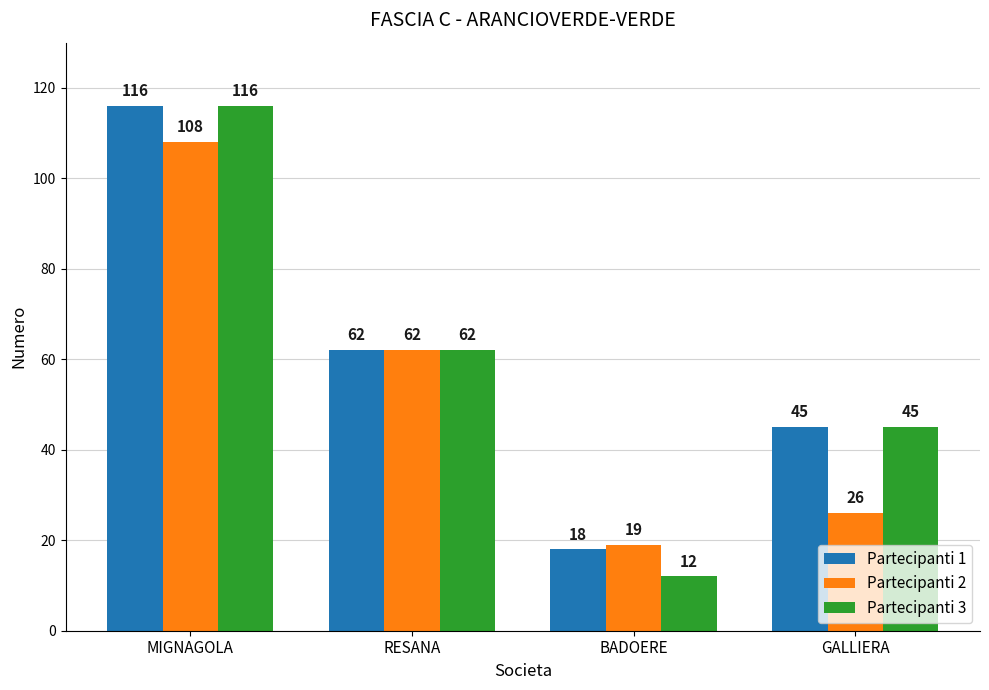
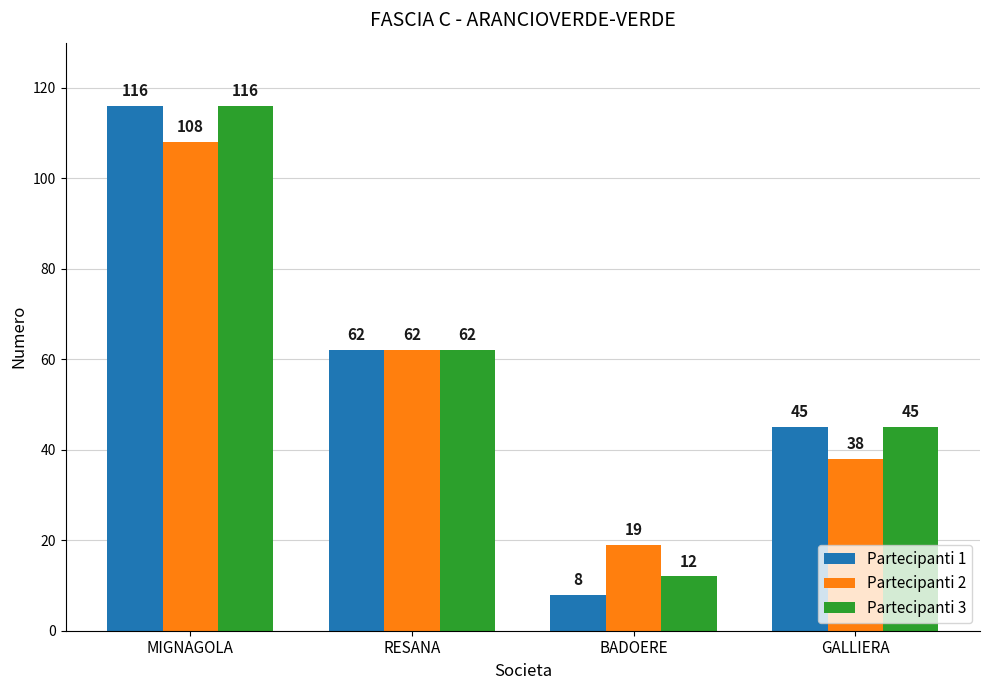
Partecipanti 1, BADOERE: 18 -> 8
Partecipanti 2, GALLIERA: 26 -> 38
